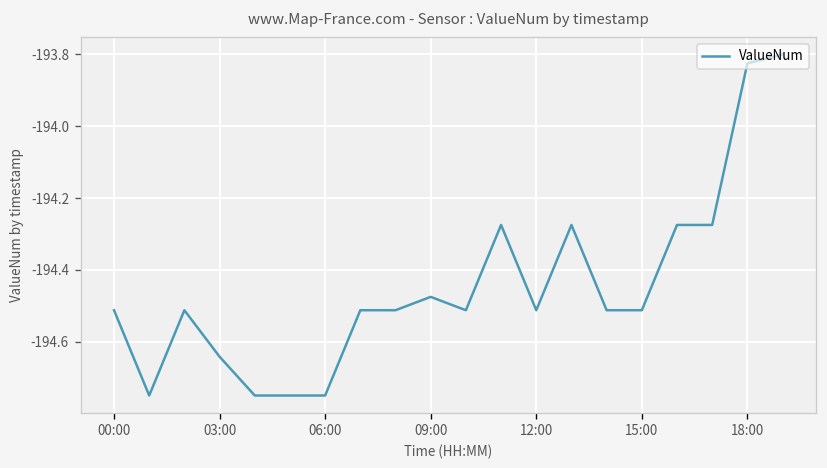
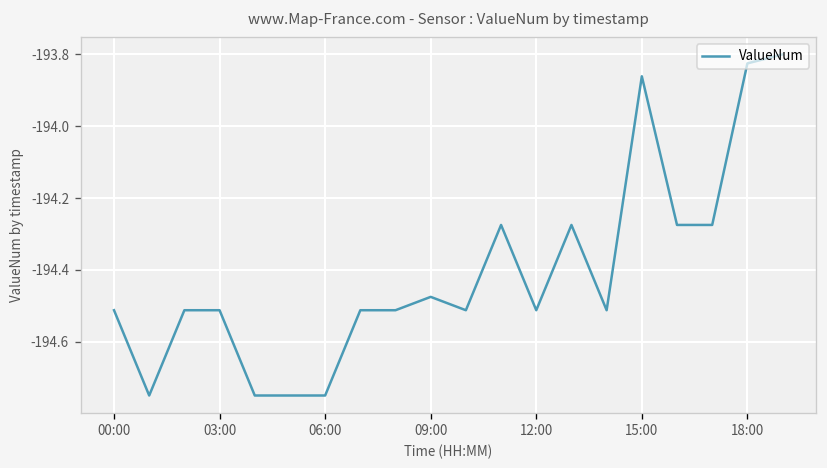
03:00: -194.64 -> -194.51
15:00: -194.51 -> -193.86
